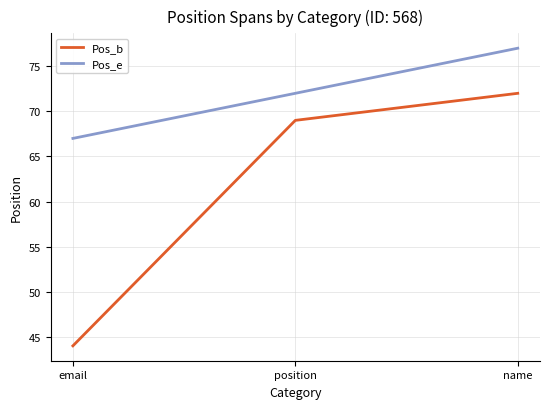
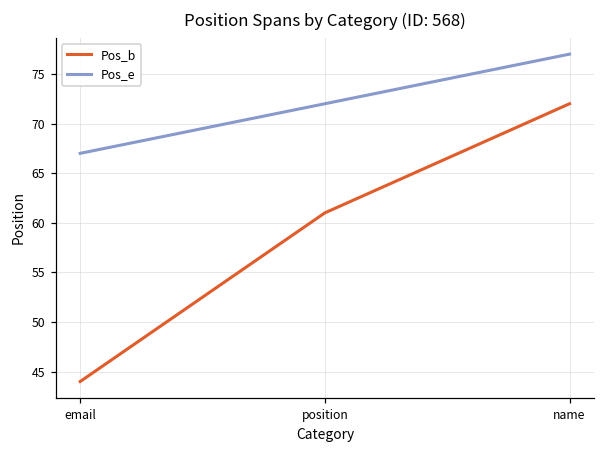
Pos_b, position: 69 -> 61
